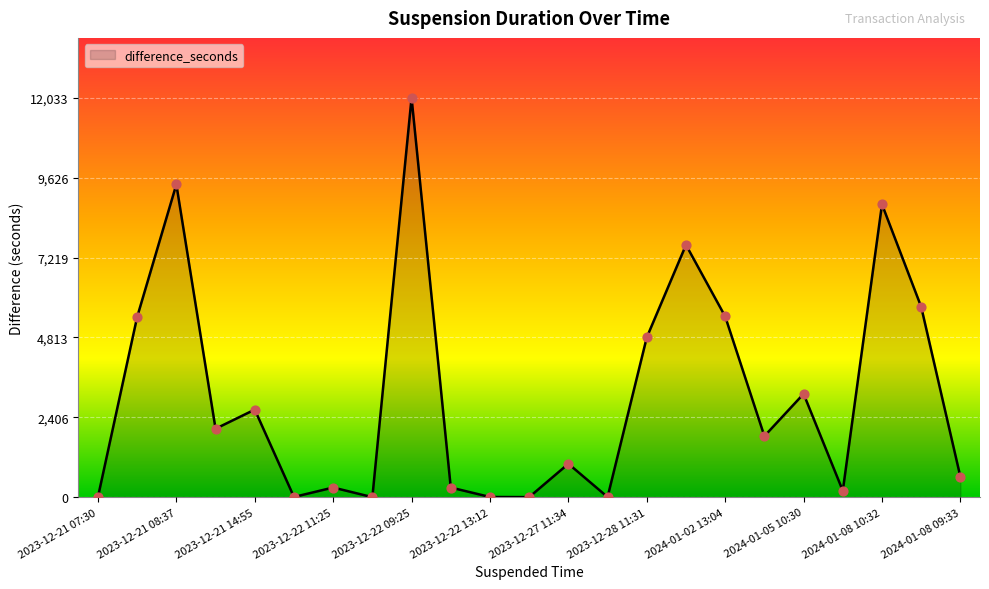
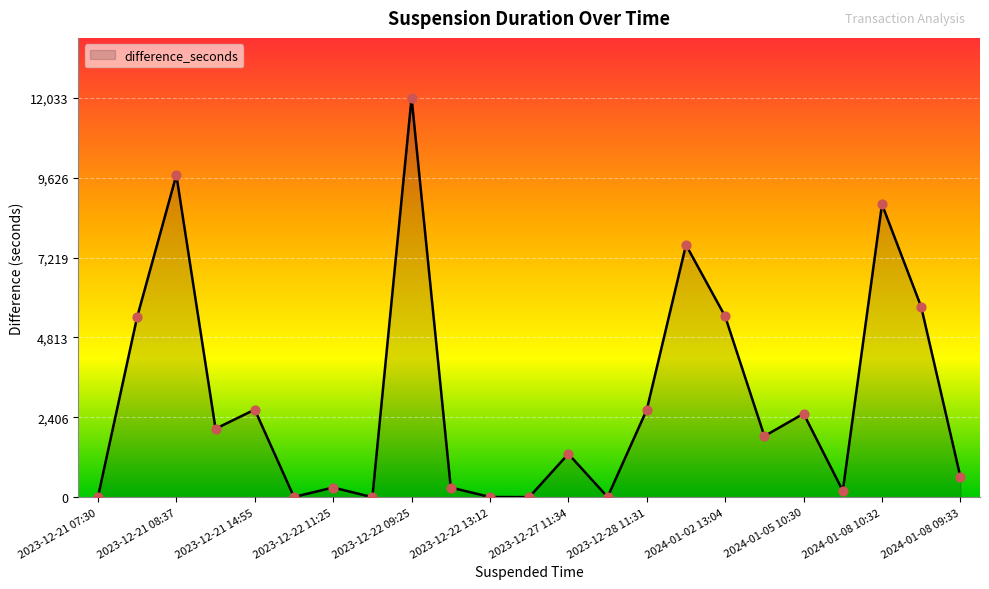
2023-12-21 08:37: 9,400 -> 9,700
2023-12-27 11:34: 1,000 -> 1,300
2023-12-28 11:31: 4,800 -> 2,600
2024-01-05 10:30: 3,100 -> 2,500
